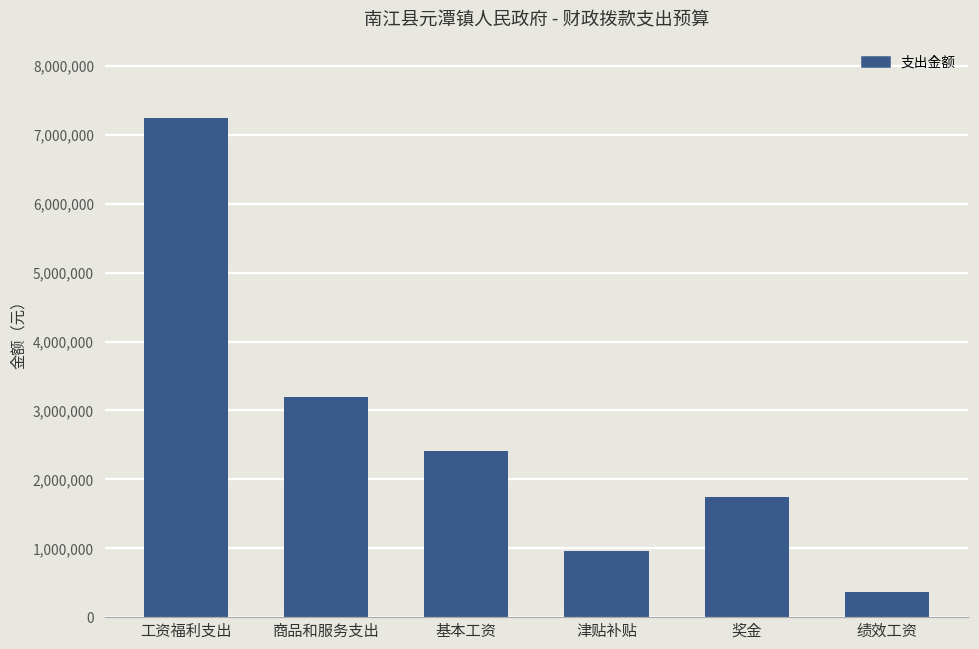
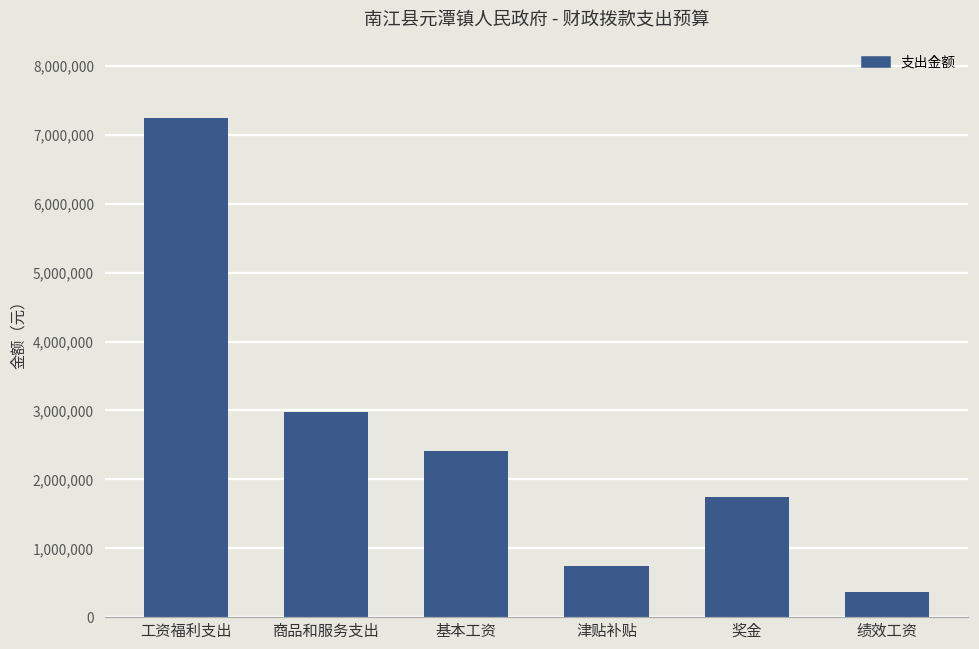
商品和服务支出: 3,200,000 -> 3,000,000
津贴补贴: 1,000,000 -> 700,000
